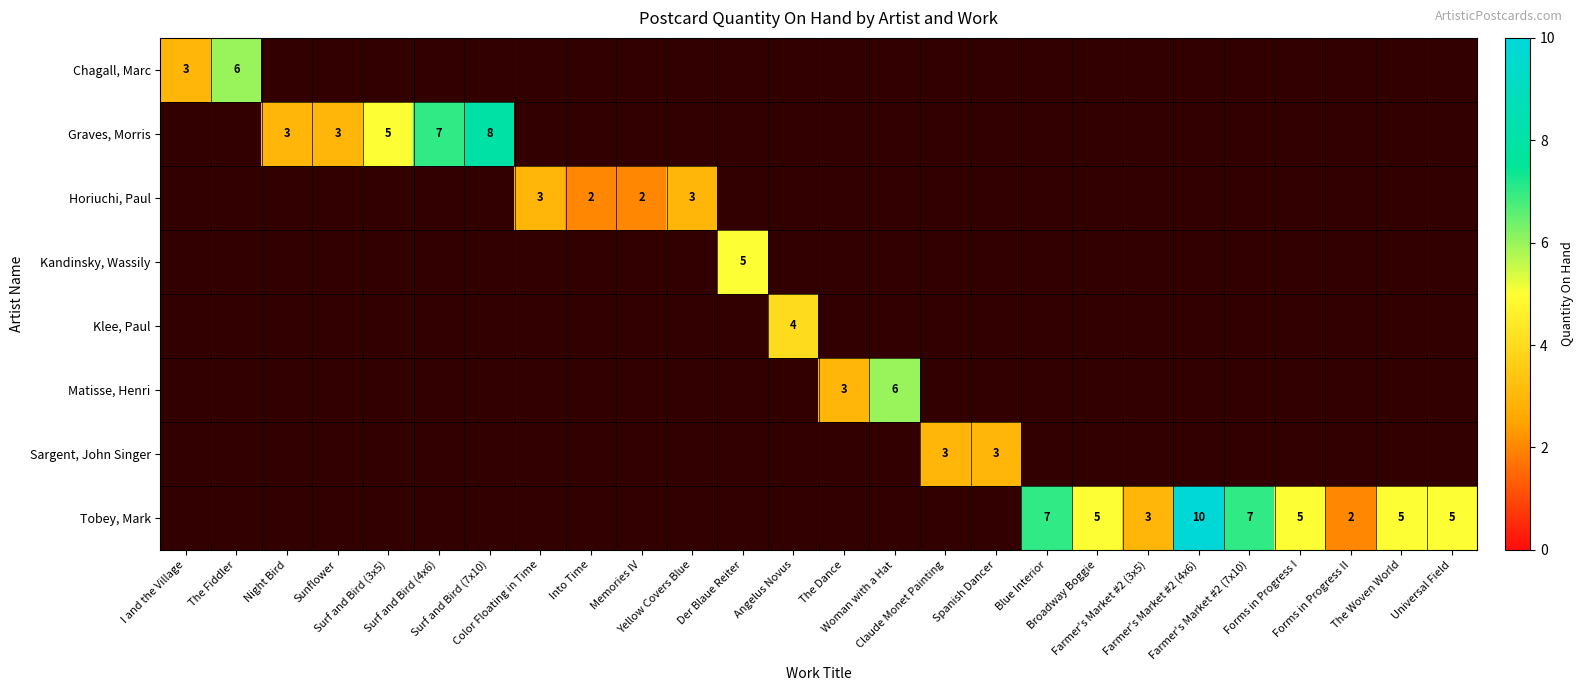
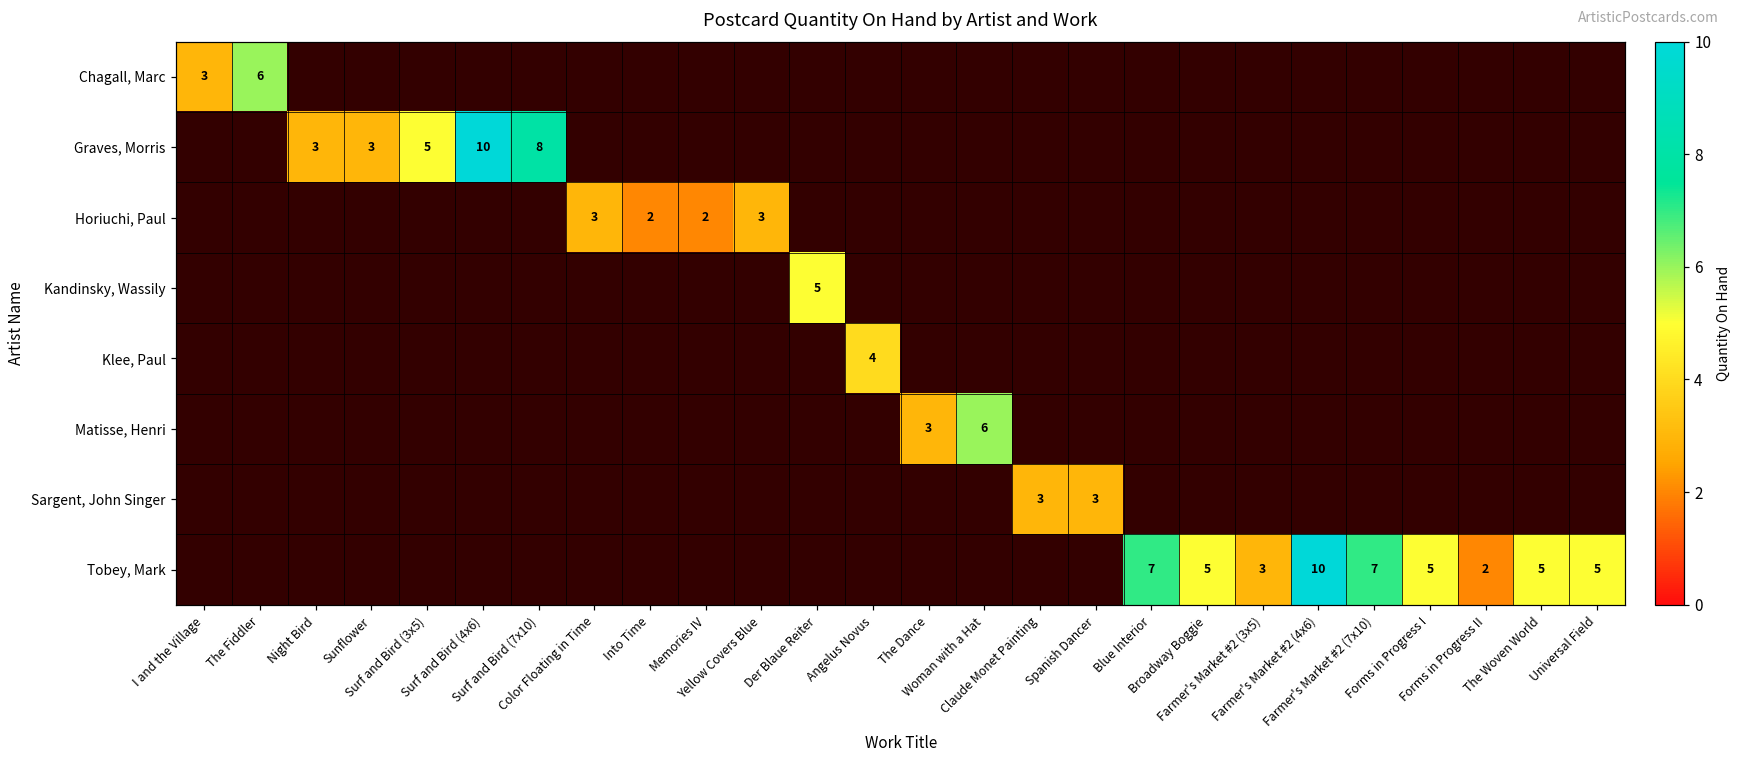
Graves, Morris, Surf and Bird (4x6): 7 -> 10
